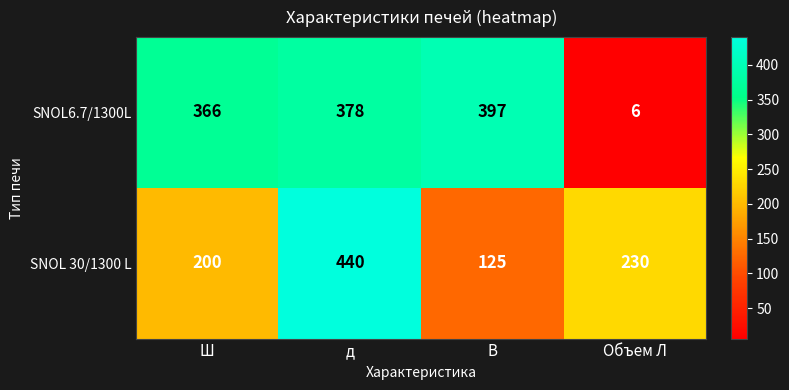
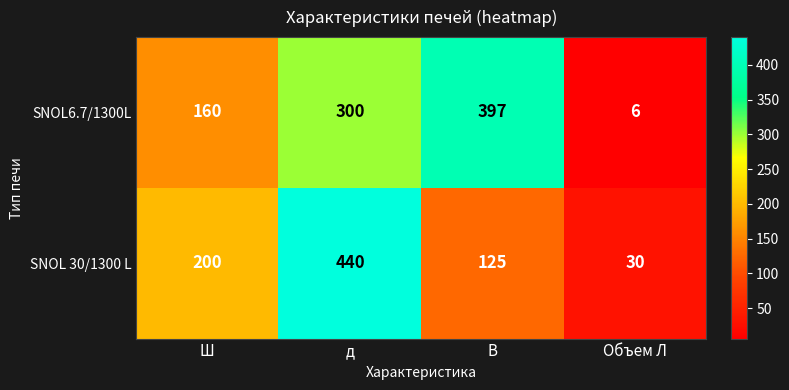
SNOL6.7/1300L, Ш: 366 -> 160
SNOL6.7/1300L, д: 378 -> 300
SNOL 30/1300 L, Объем Л: 230 -> 30
